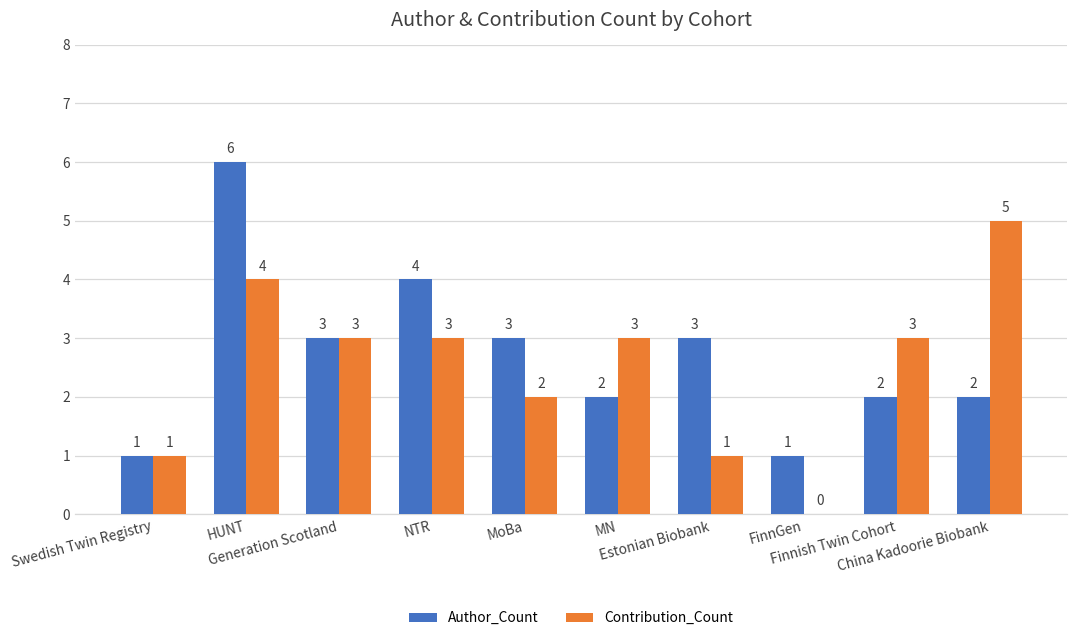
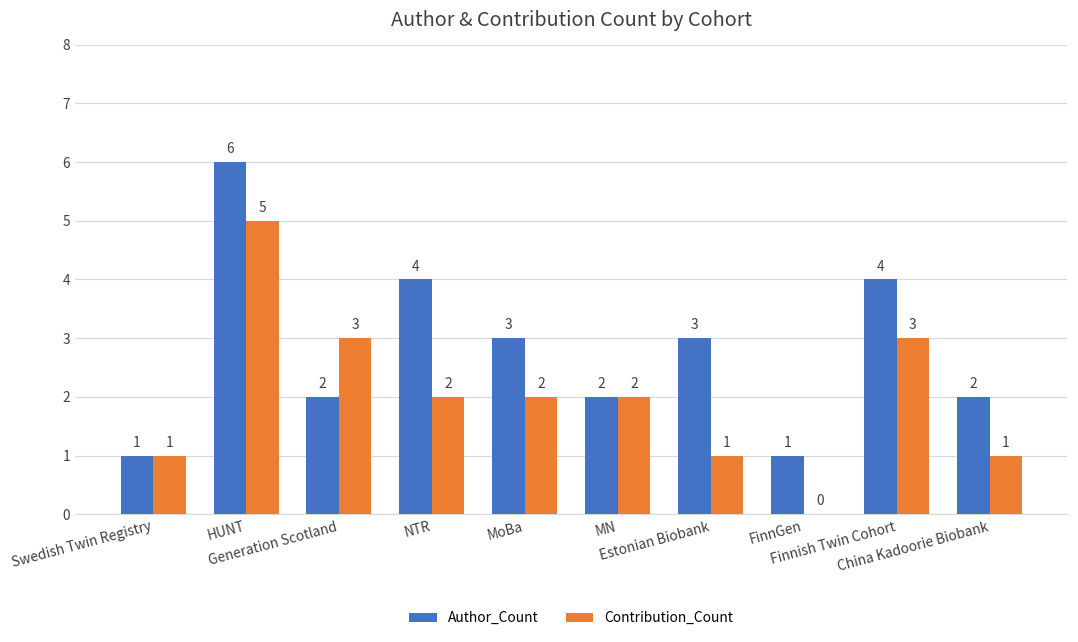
Contribution_Count, HUNT: 4 -> 5
Author_Count, Generation Scotland: 3 -> 2
Contribution_Count, NTR: 3 -> 2
Contribution_Count, MN: 3 -> 2
Author_Count, Finnish Twin Cohort: 2 -> 4
Contribution_Count, China Kadoorie Biobank: 5 -> 1
